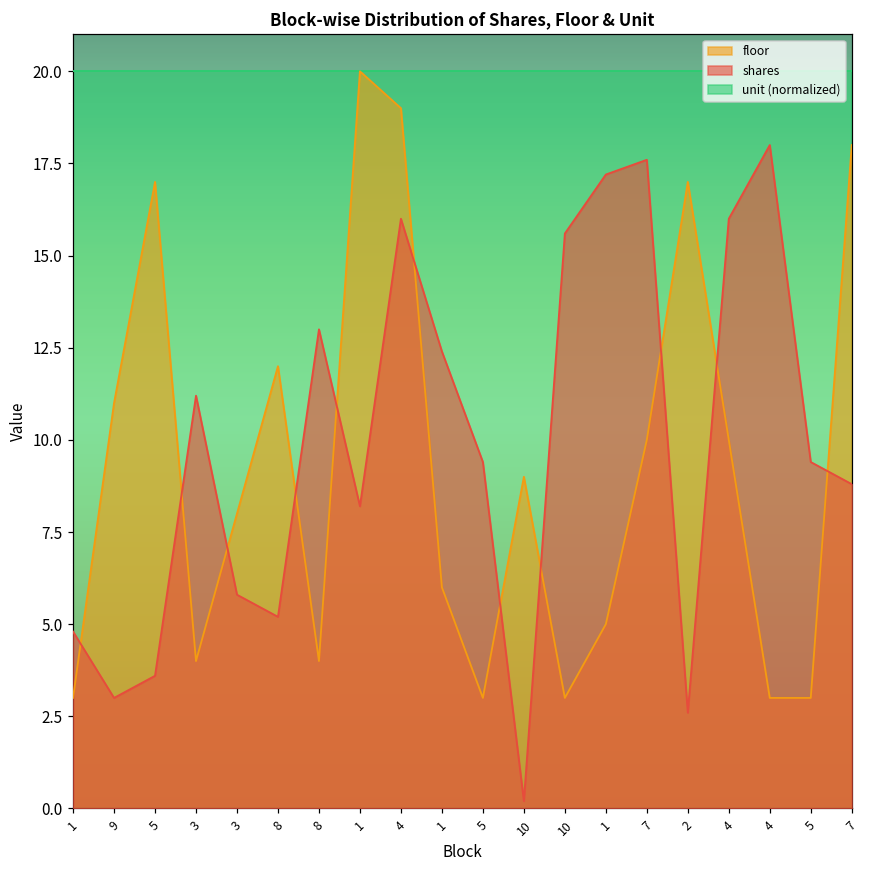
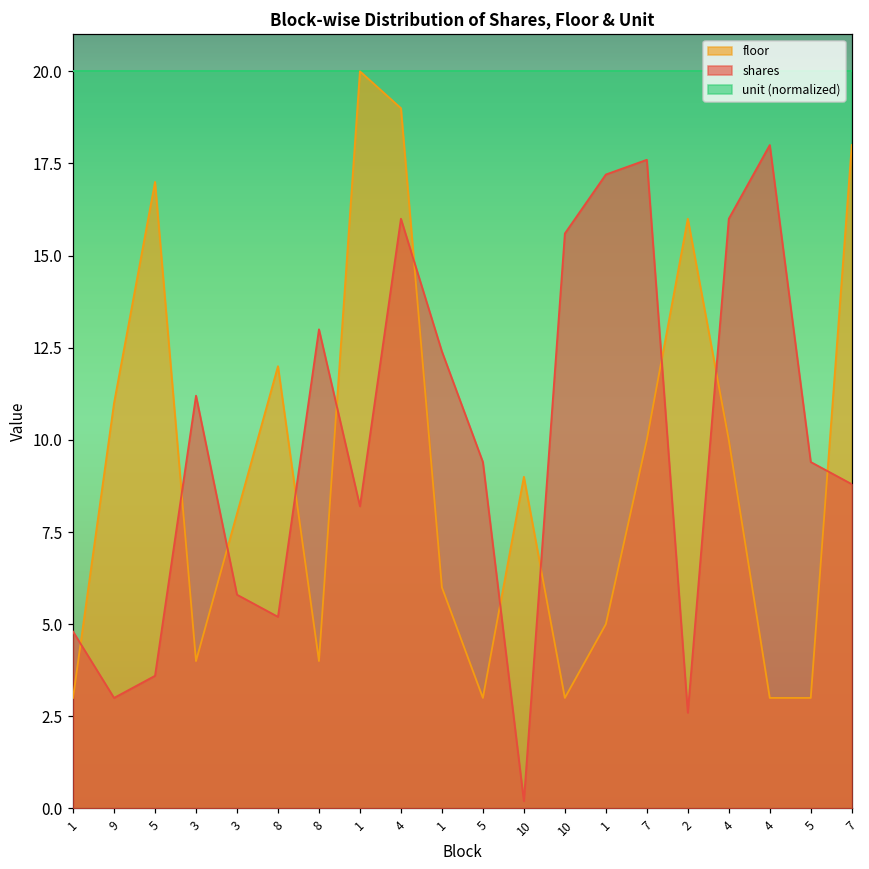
floor, 2: 17 -> 16
